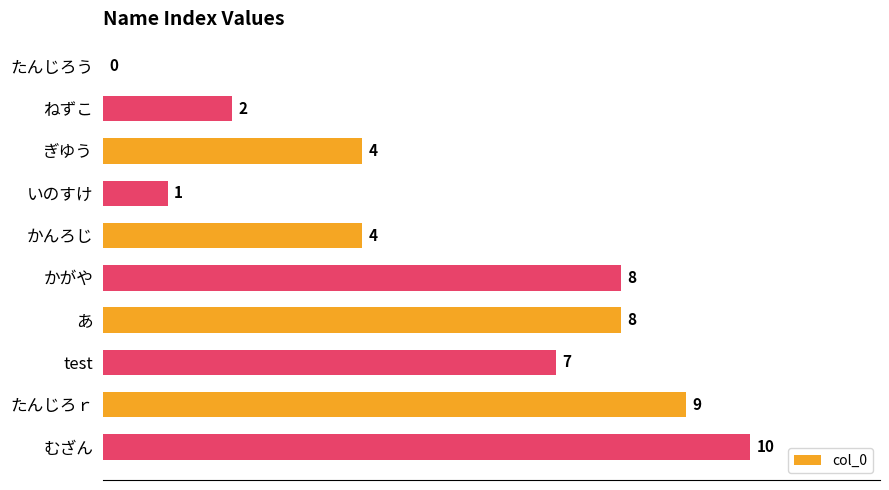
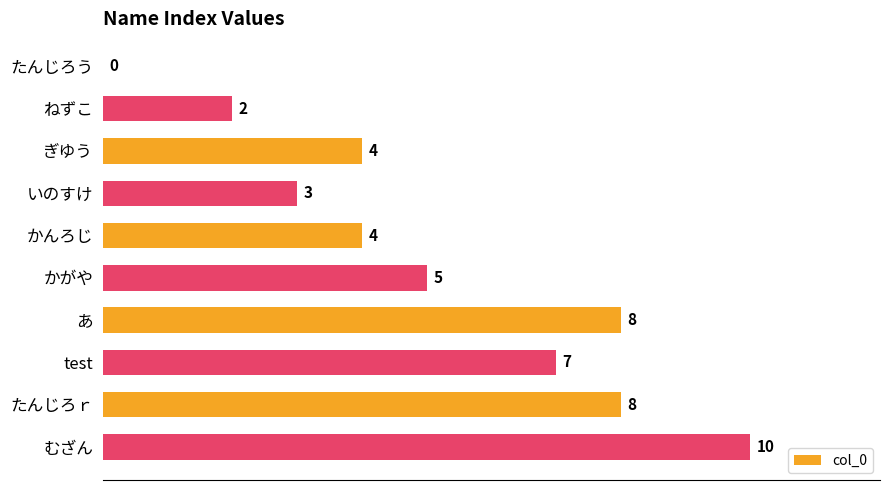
いのすけ: 1 -> 3
かがや: 8 -> 5
たんじろｒ: 9 -> 8
